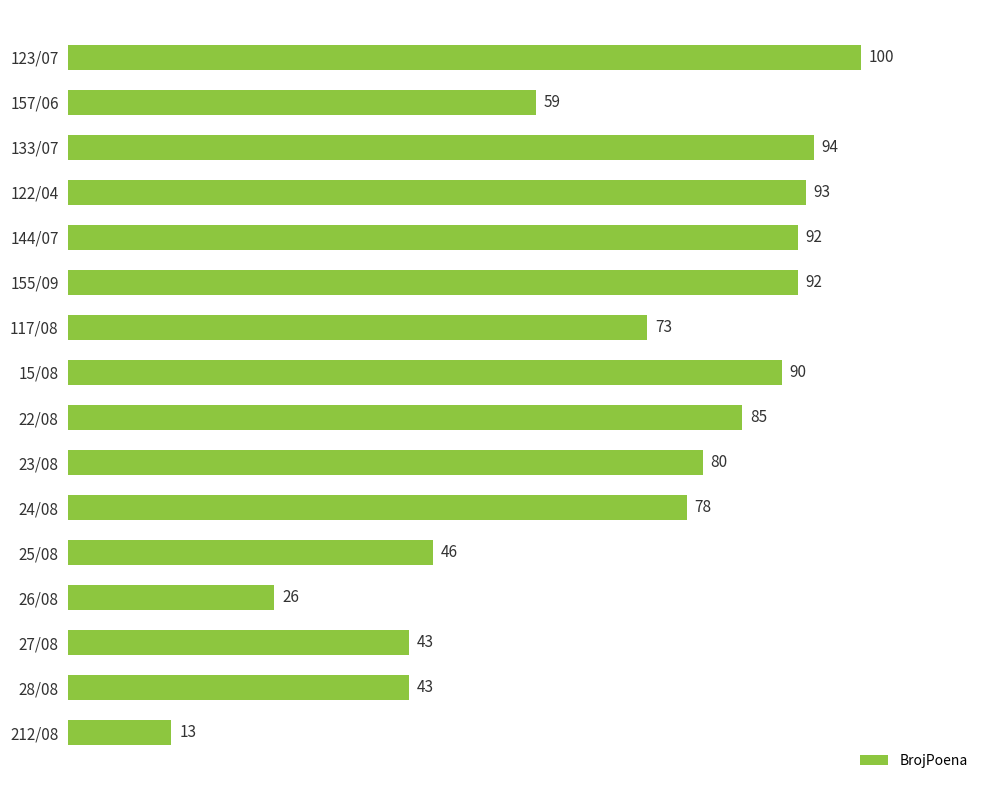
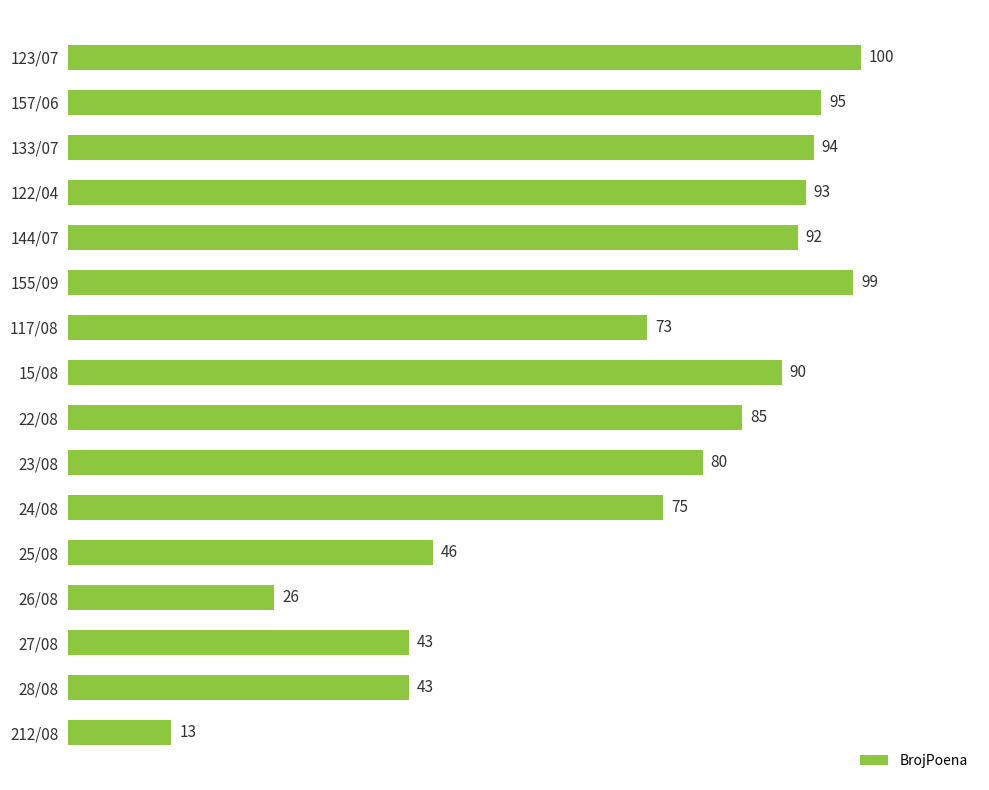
157/06: 59 -> 95
155/09: 92 -> 99
24/08: 78 -> 75
